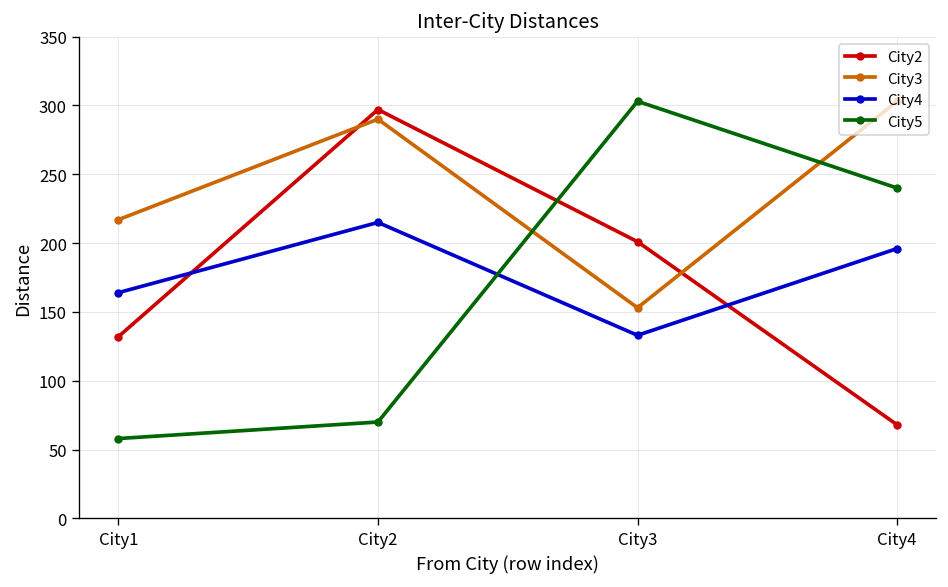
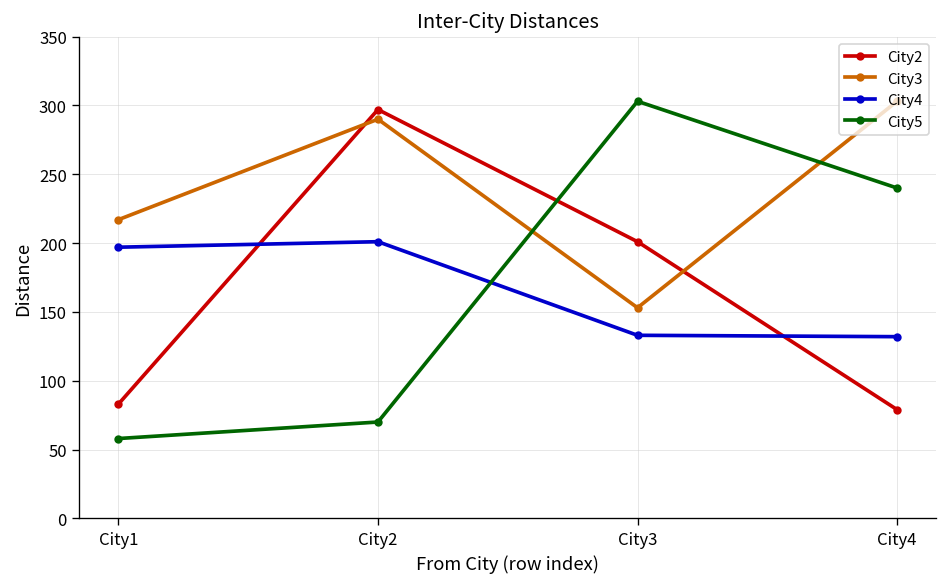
City2, City1: 132 -> 83
City4, City1: 164 -> 197
City4, City2: 215 -> 201
City2, City4: 68 -> 79
City4, City4: 196 -> 132
